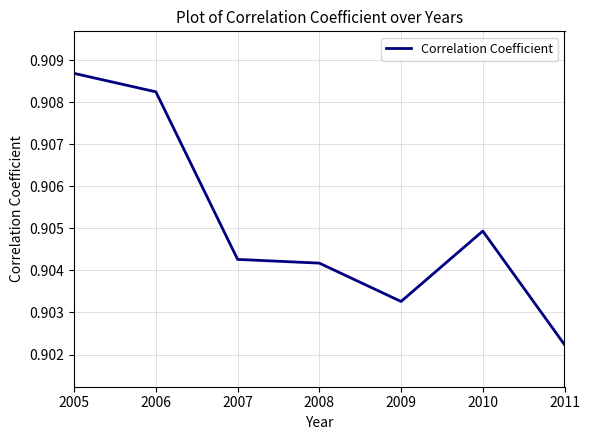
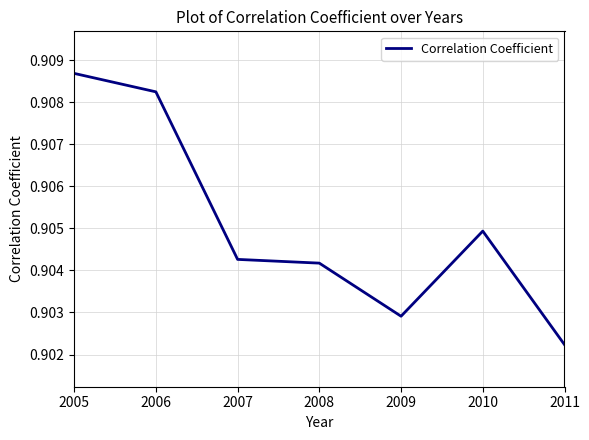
2009: 0.9033 -> 0.9029
